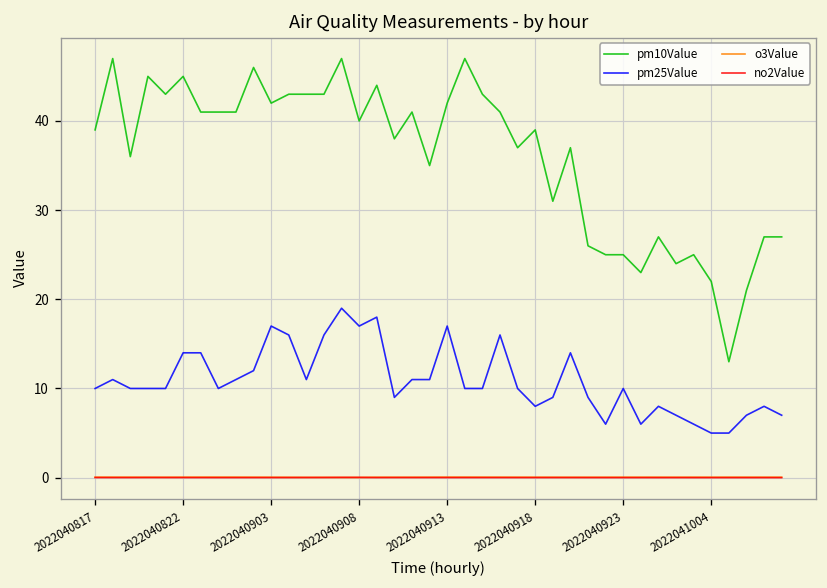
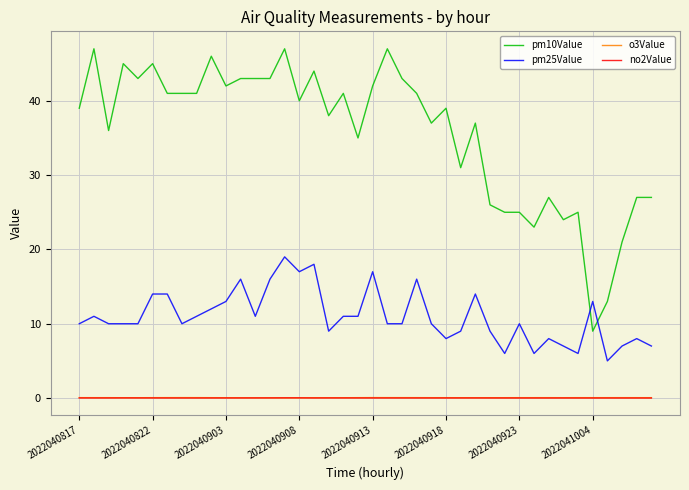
pm25Value, 2022040903: 17 -> 13
pm10Value, 2022041004: 22 -> 9
pm25Value, 2022041004: 5 -> 13
